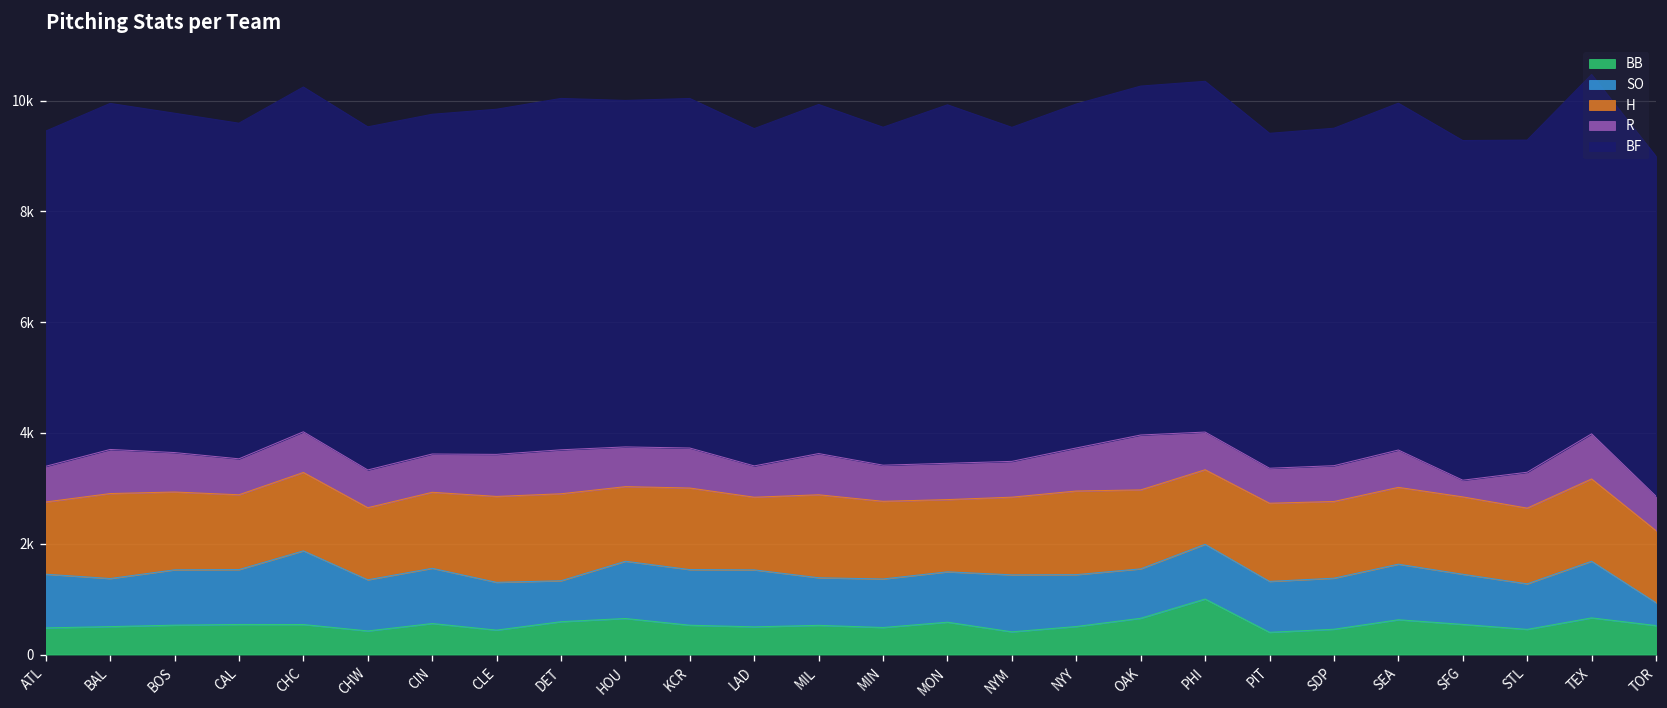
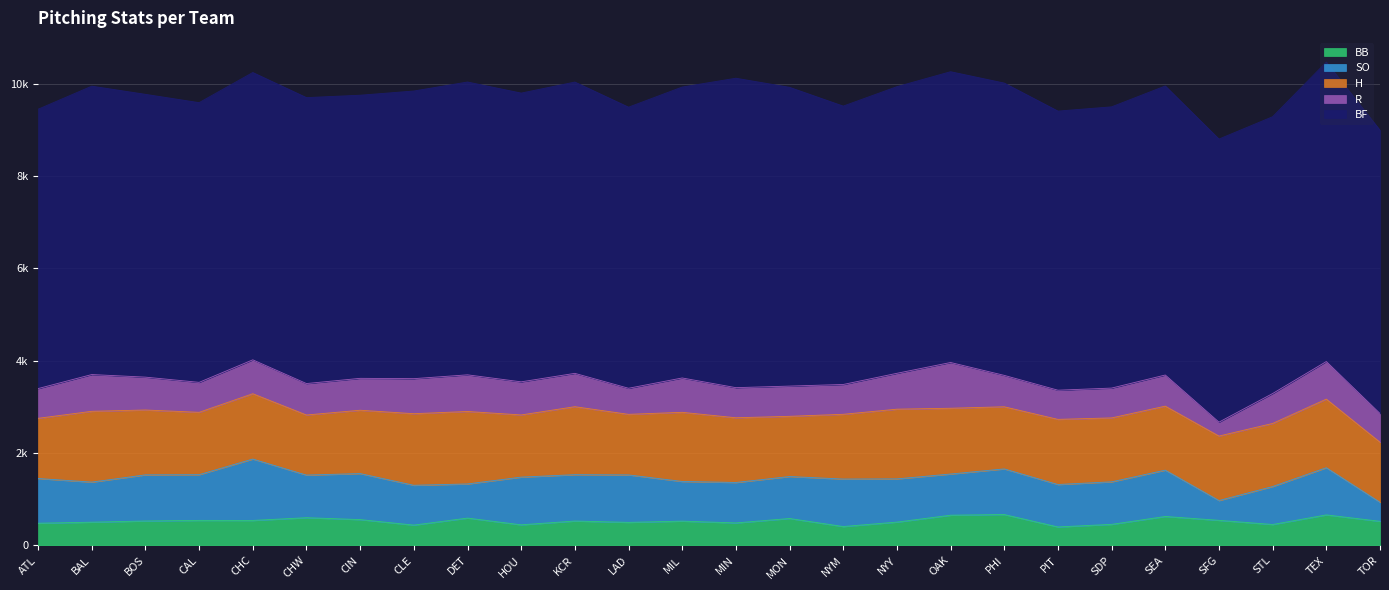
BB, CHW: 400 -> 600
BB, HOU: 700 -> 400
BF, MIN: 6100 -> 6700
BB, PHI: 1000 -> 700
SO, SFG: 900 -> 400
